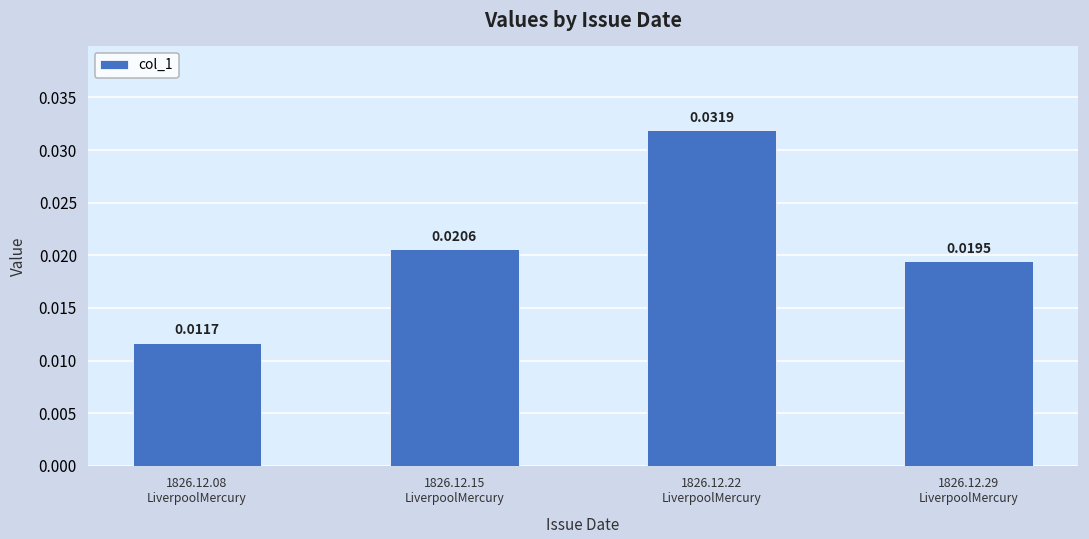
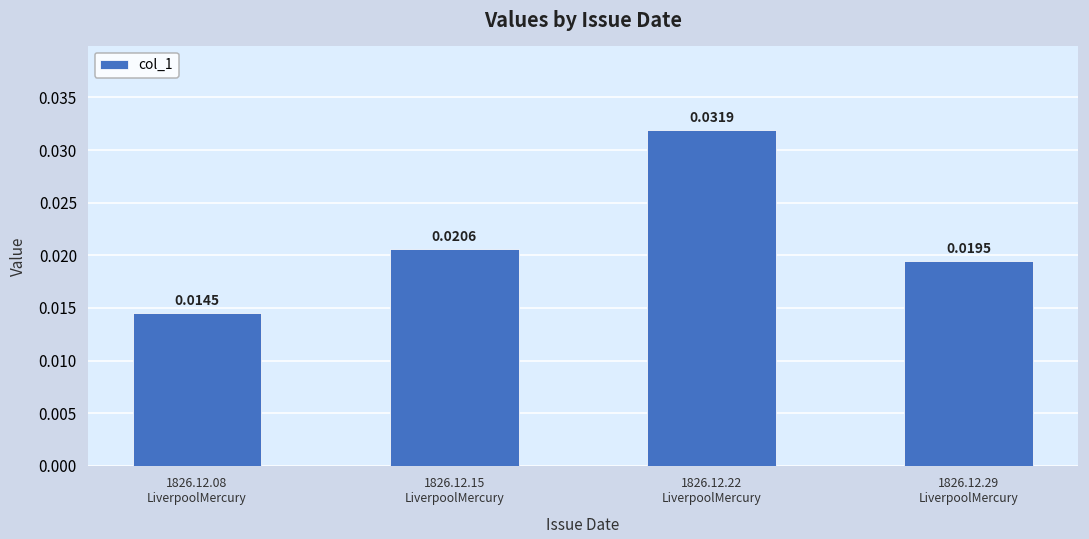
1826.12.08 LiverpoolMercury: 0.0117 -> 0.0145
